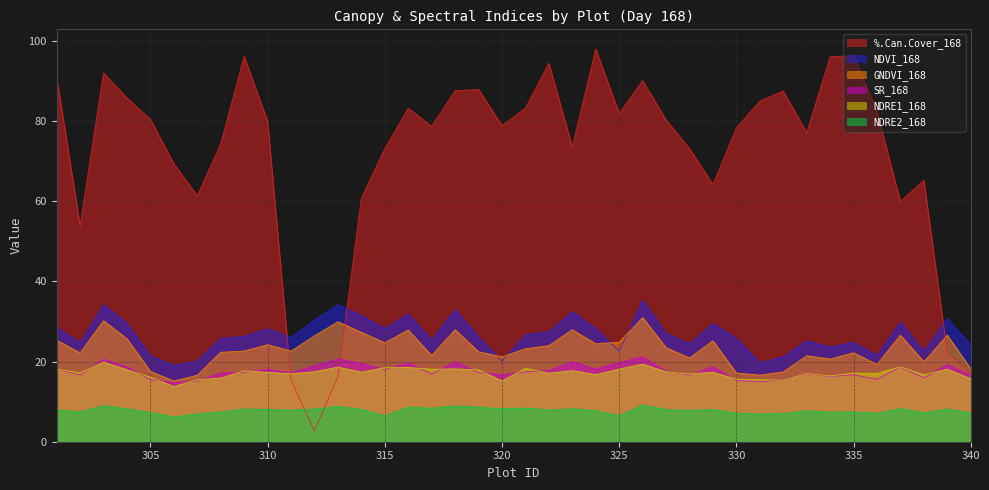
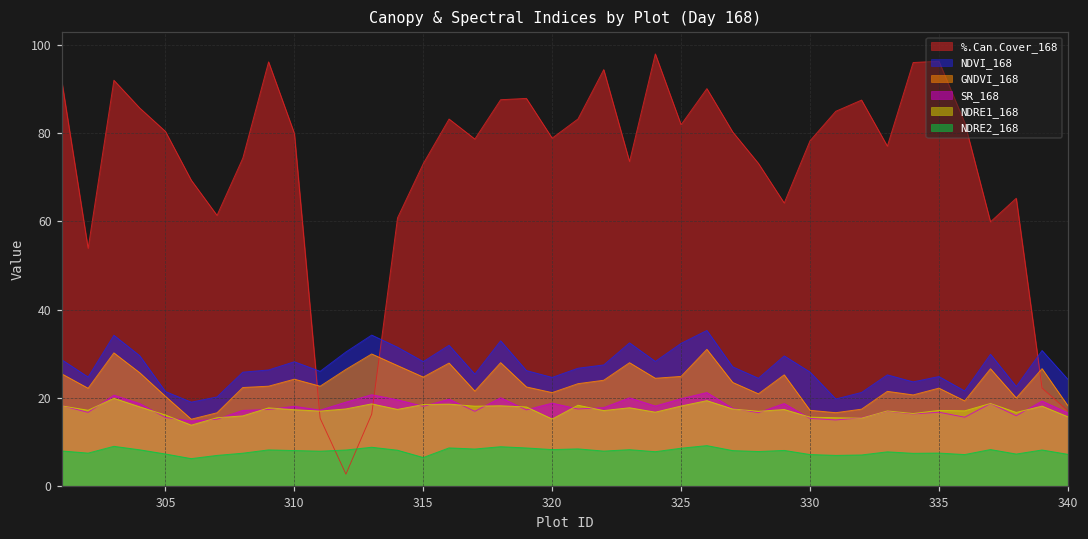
GNDVI_168, 305: 18 -> 20
NDVI_168, 320: 20 -> 25
SR_168, 320: 17 -> 19
NDVI_168, 325: 23 -> 32
NDRE2_168, 325: 6 -> 9
